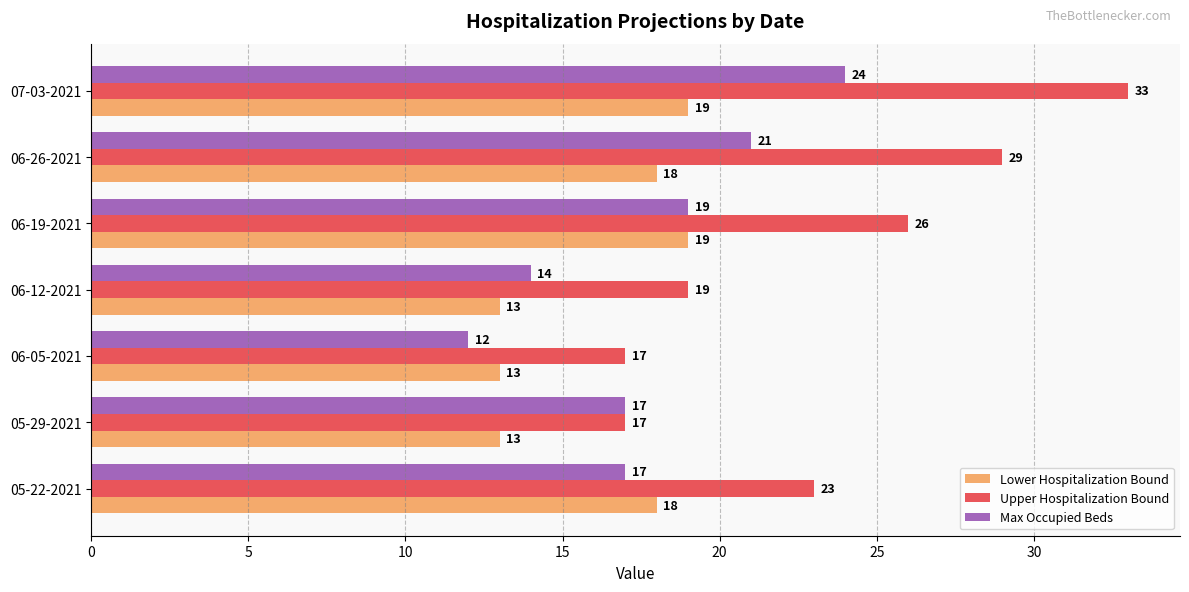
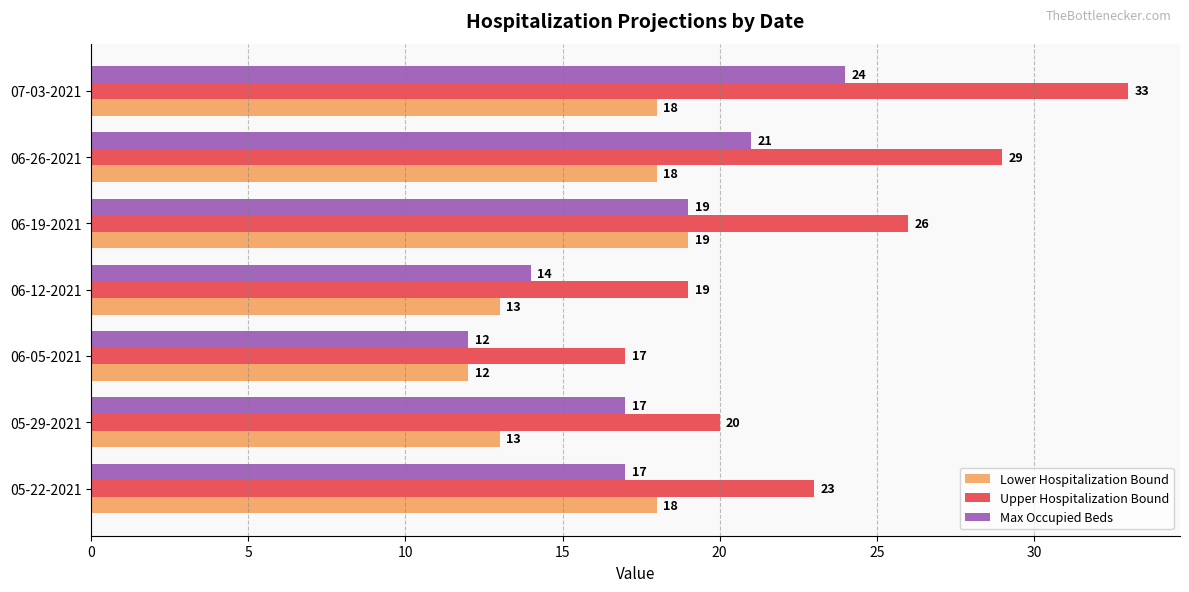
Lower Hospitalization Bound, 07-03-2021: 19 -> 18
Lower Hospitalization Bound, 06-05-2021: 13 -> 12
Upper Hospitalization Bound, 05-29-2021: 17 -> 20
